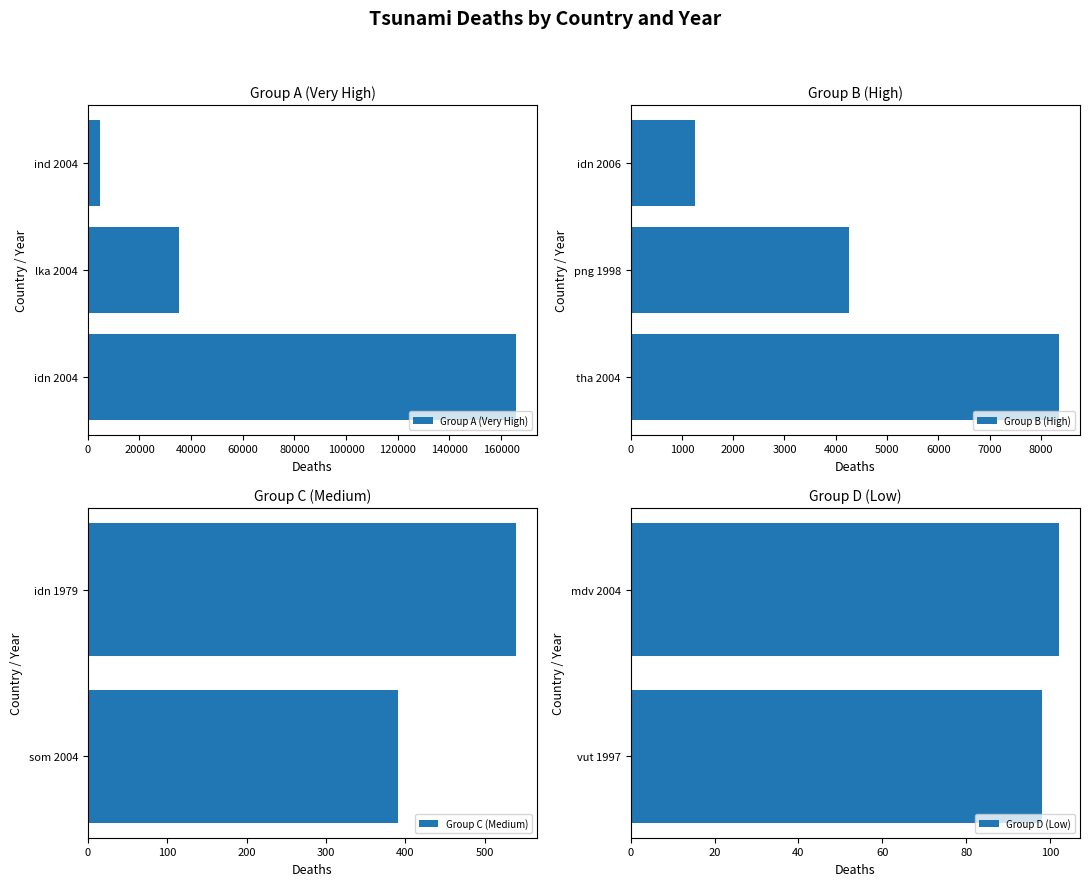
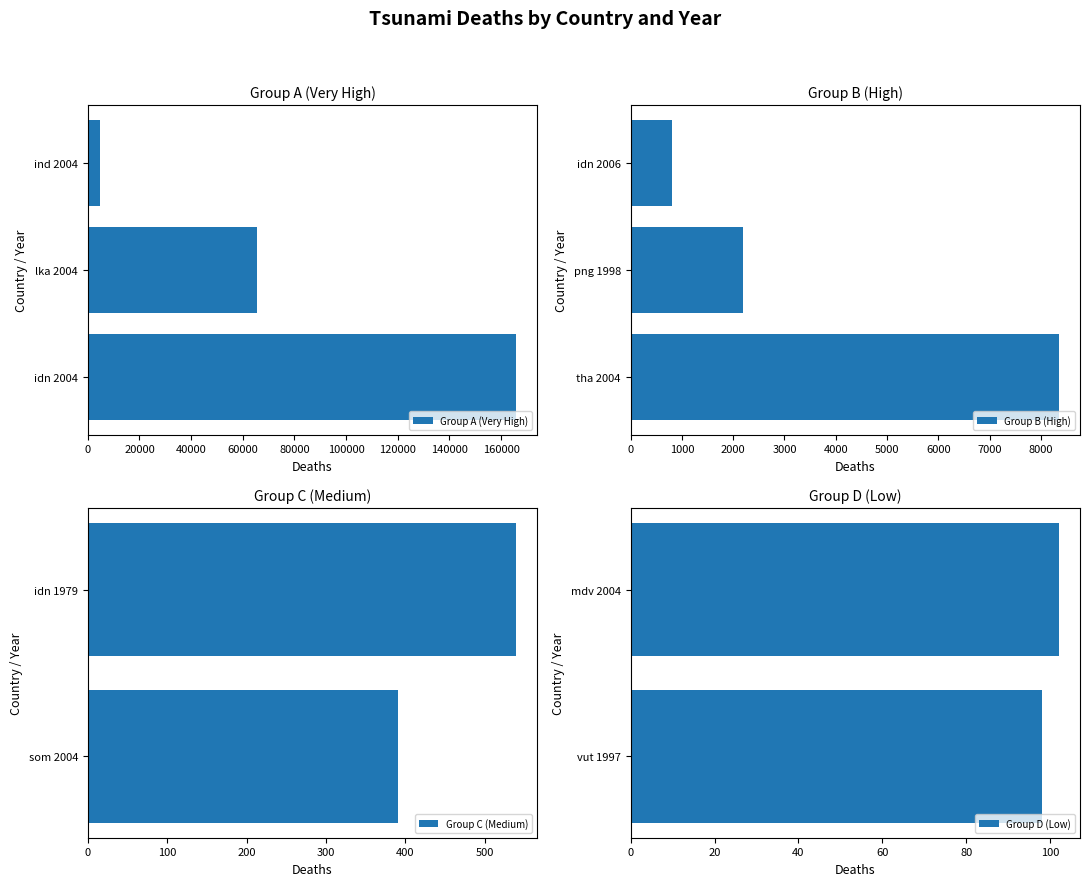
Group A (Very High), lka 2004: 35000 -> 66000
Group B (High), idn 2006: 1300 -> 800
Group B (High), png 1998: 4300 -> 2200
